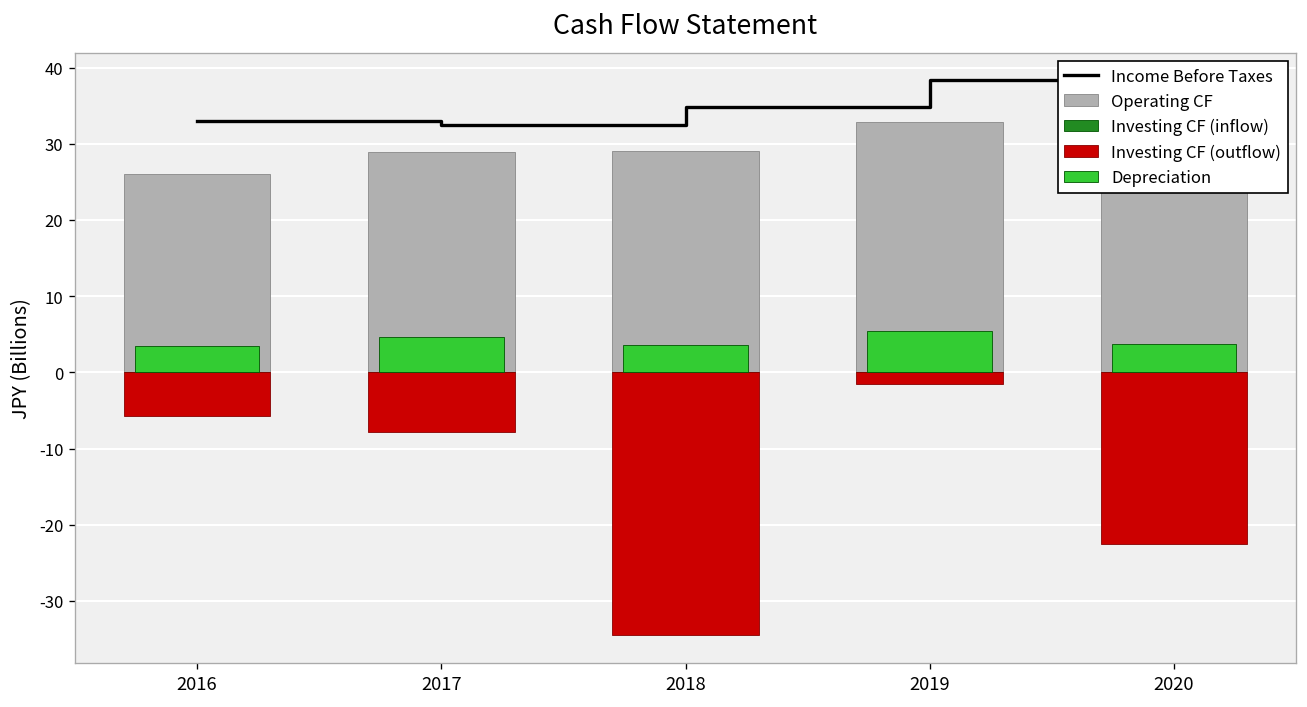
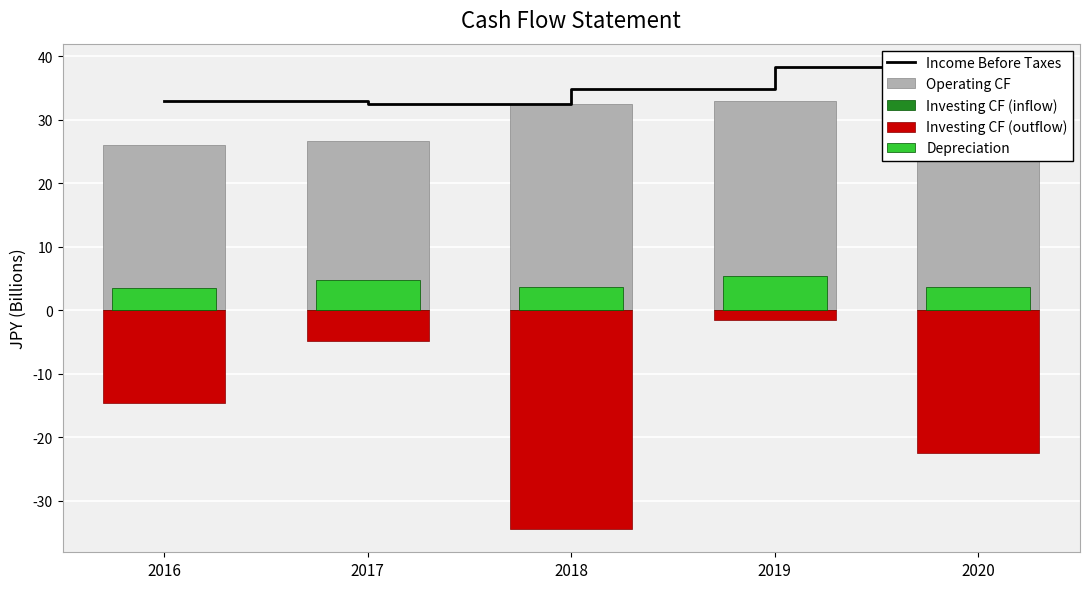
Investing CF (outflow), 2016: -6 -> -15
Operating CF, 2017: 29 -> 27
Investing CF (outflow), 2017: -8 -> -5
Operating CF, 2018: 29 -> 33
